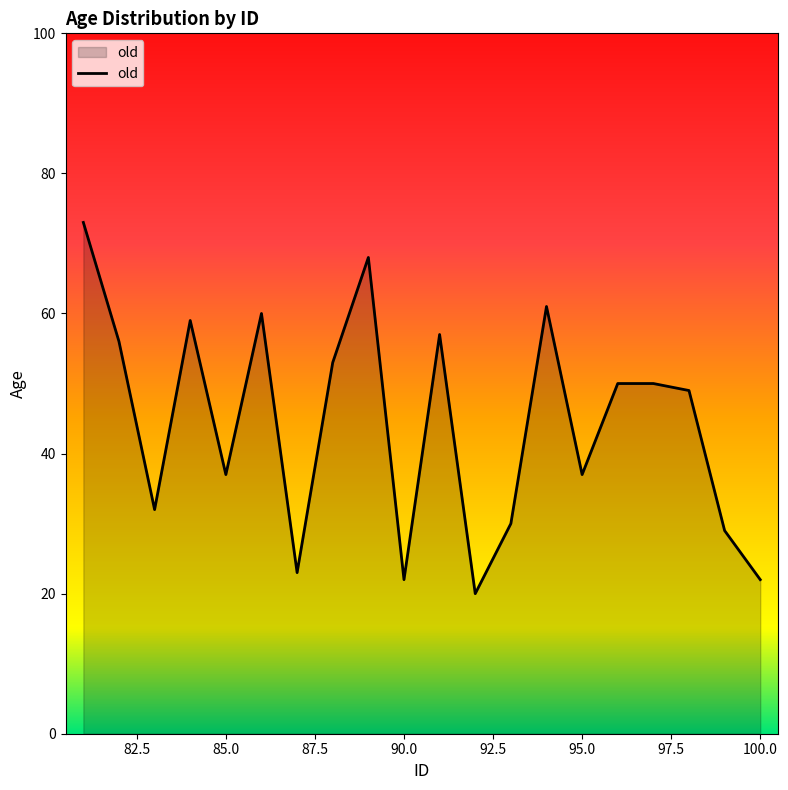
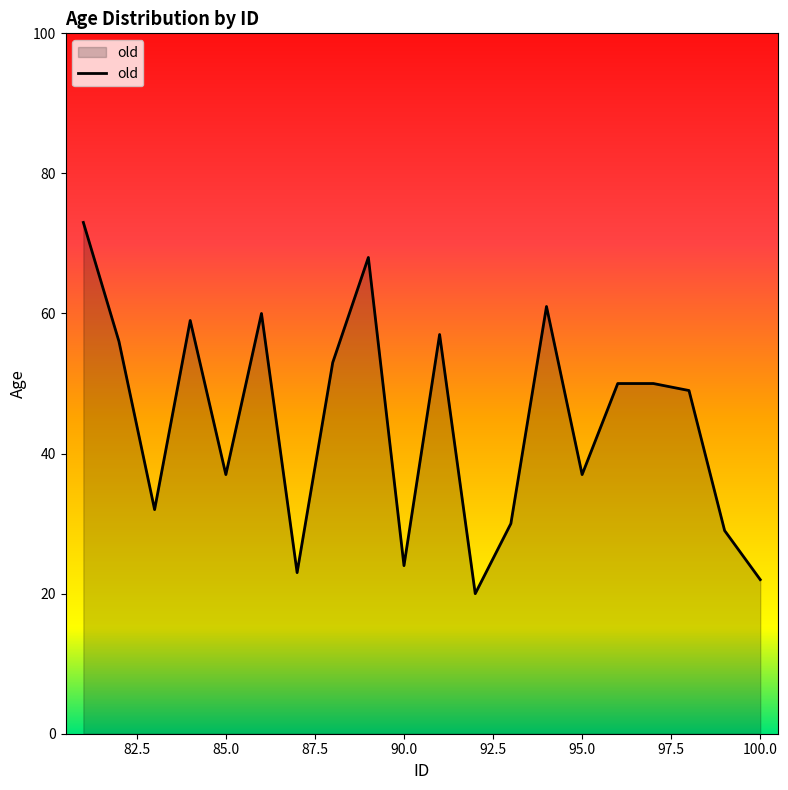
90.0: 22 -> 24
